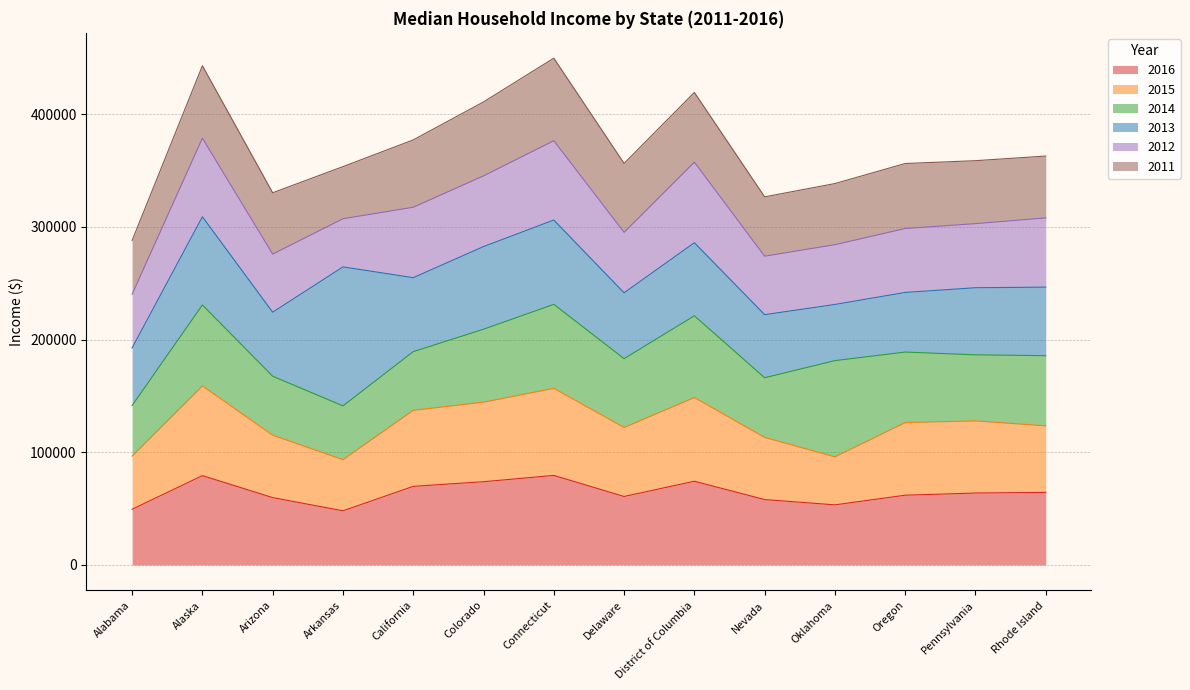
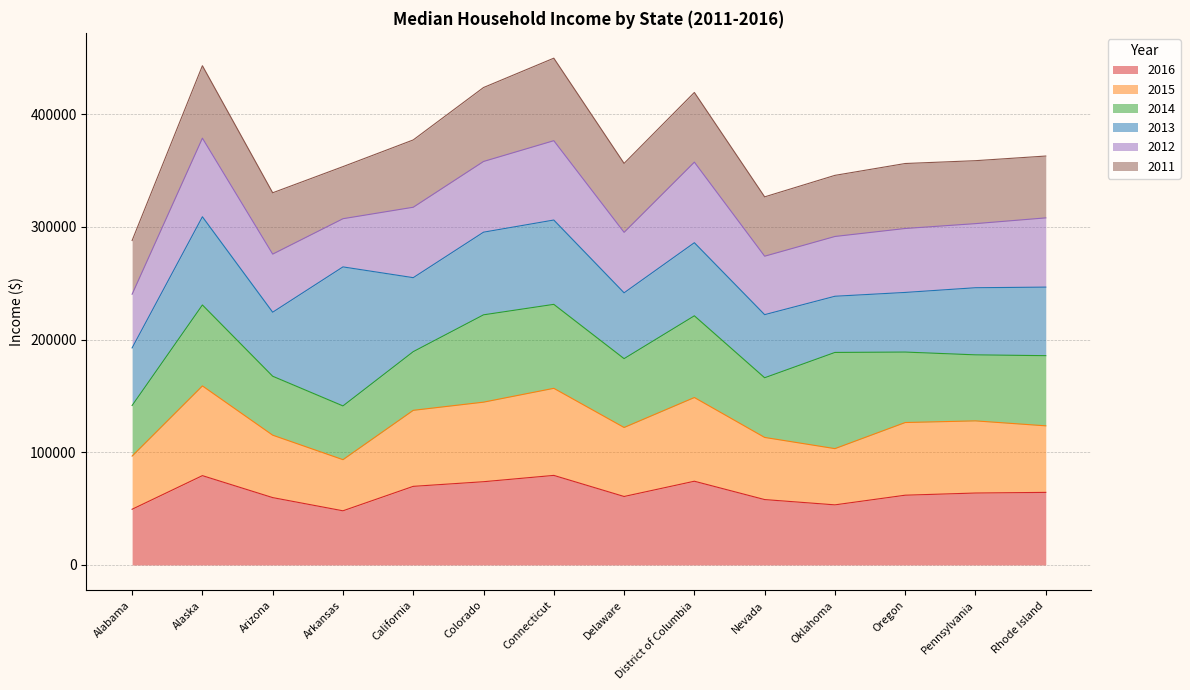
2014, Colorado: 65000 -> 77000
2015, Oklahoma: 43000 -> 50000
